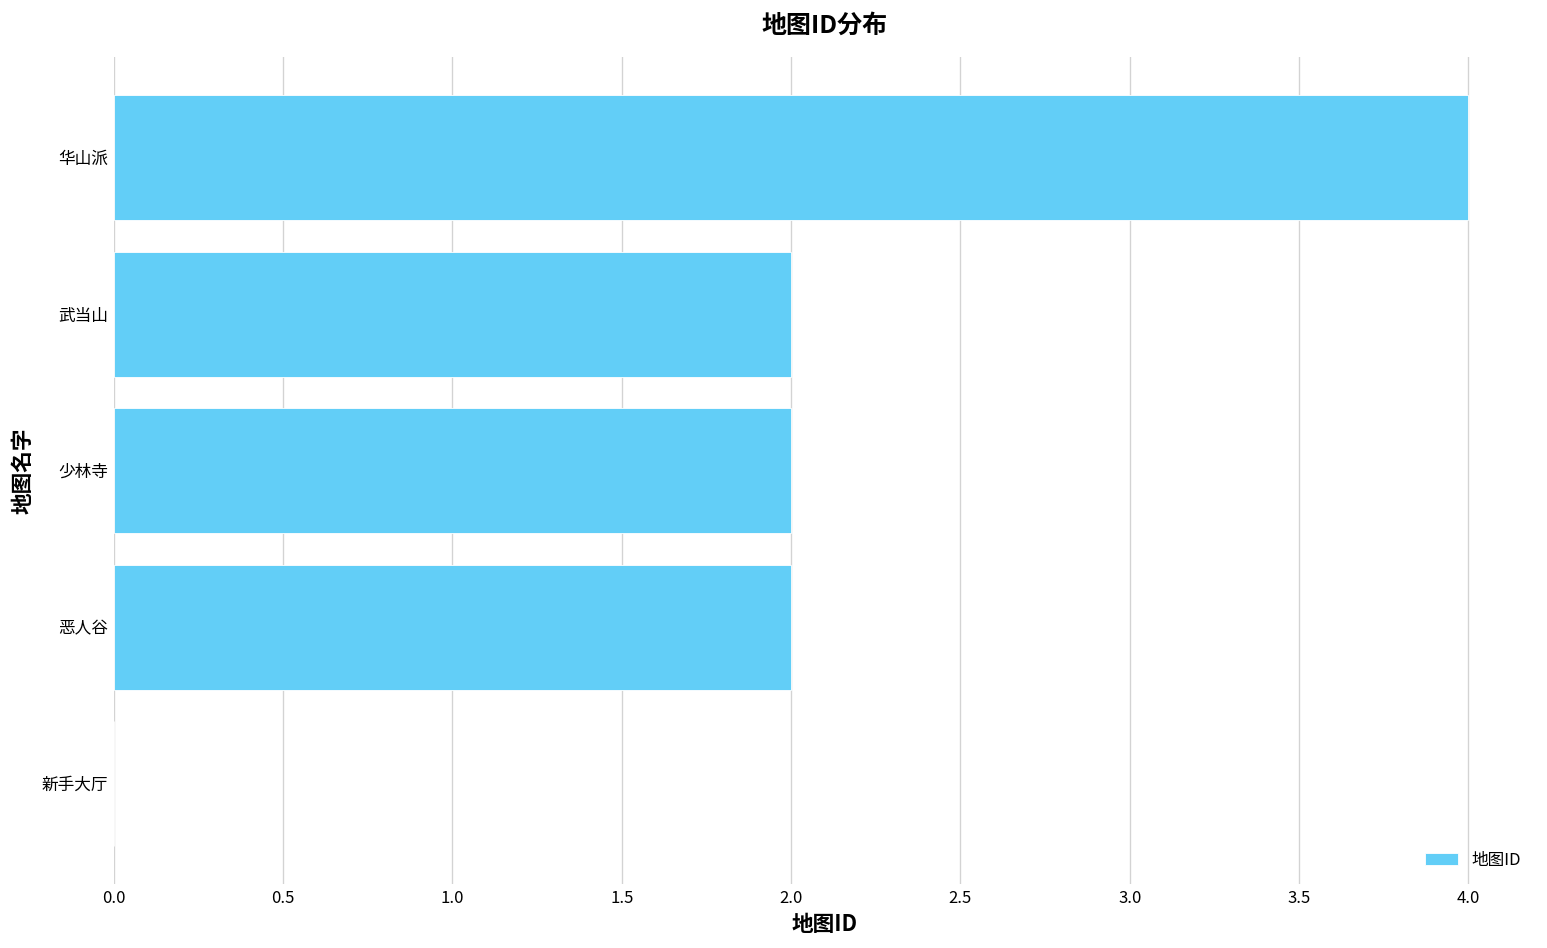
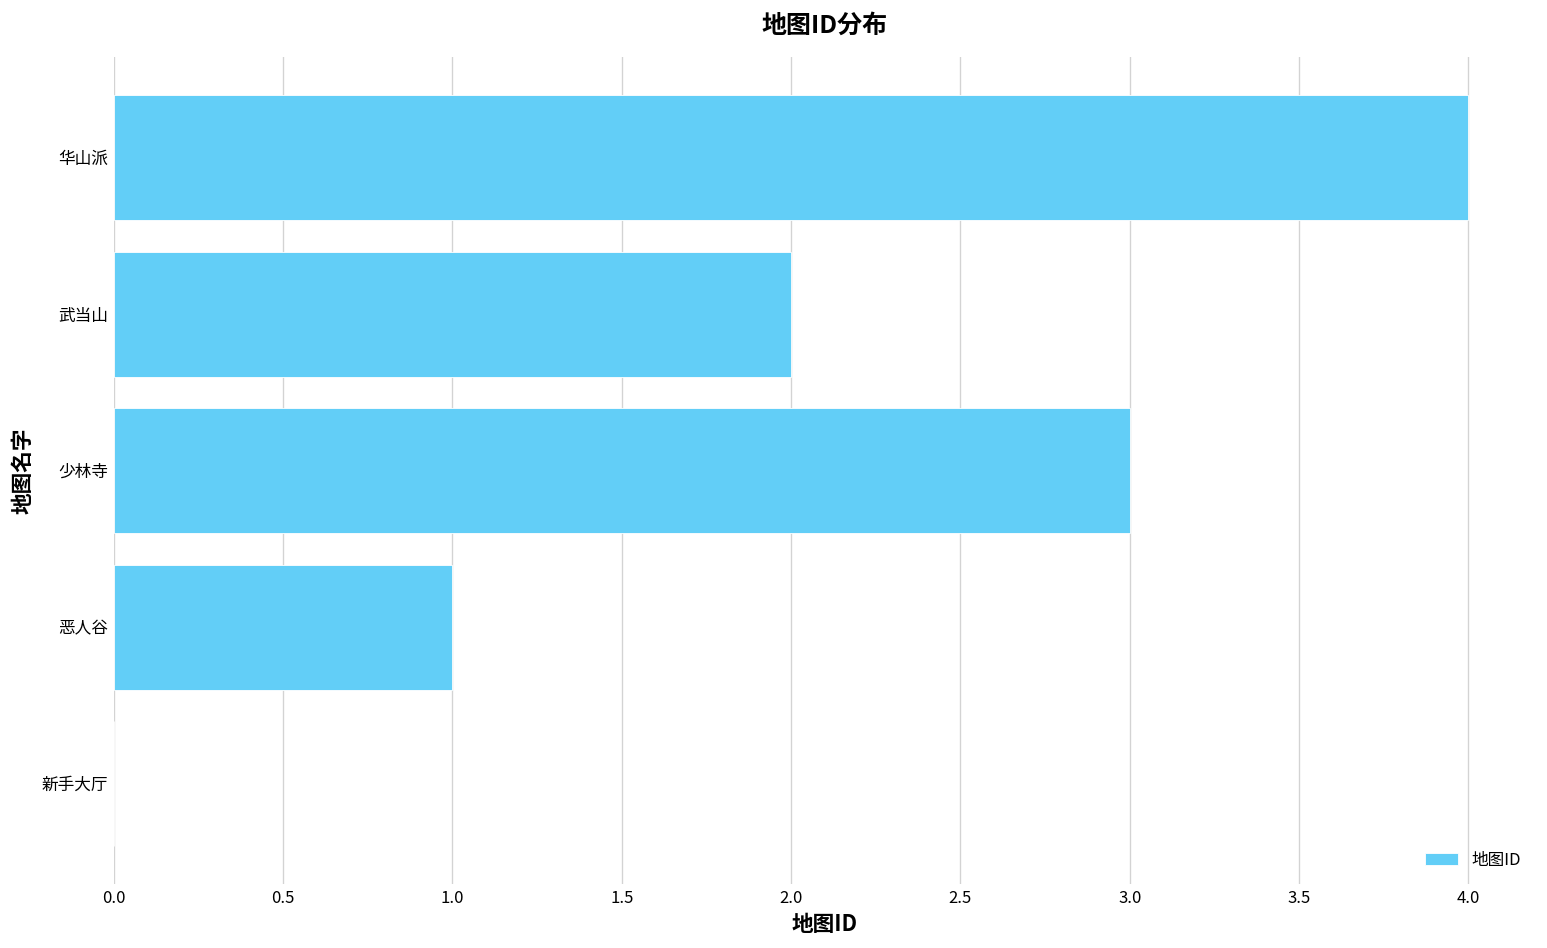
少林寺: 2 -> 3
恶人谷: 2 -> 1
